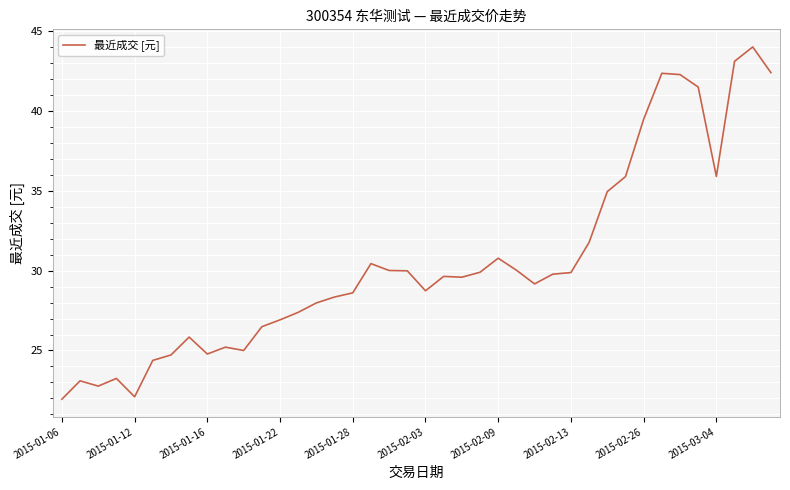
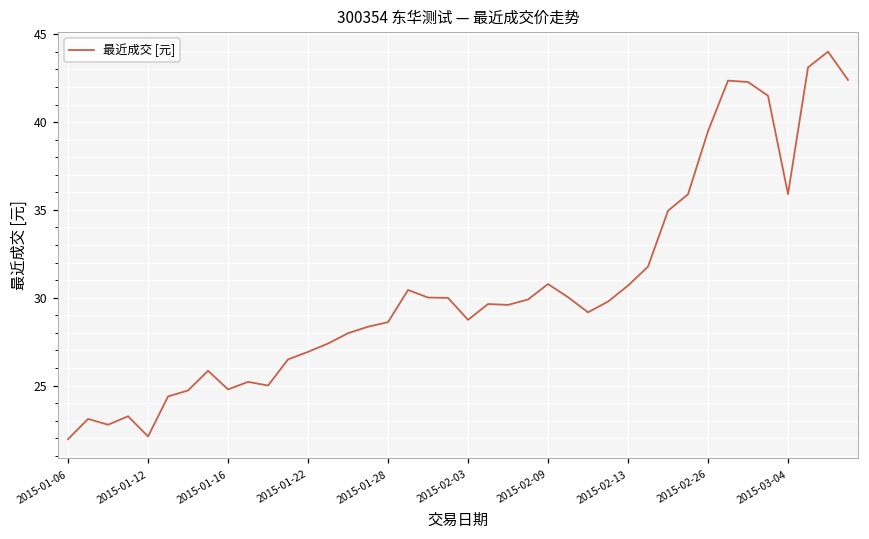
2015-02-13: 29.9 -> 30.7
